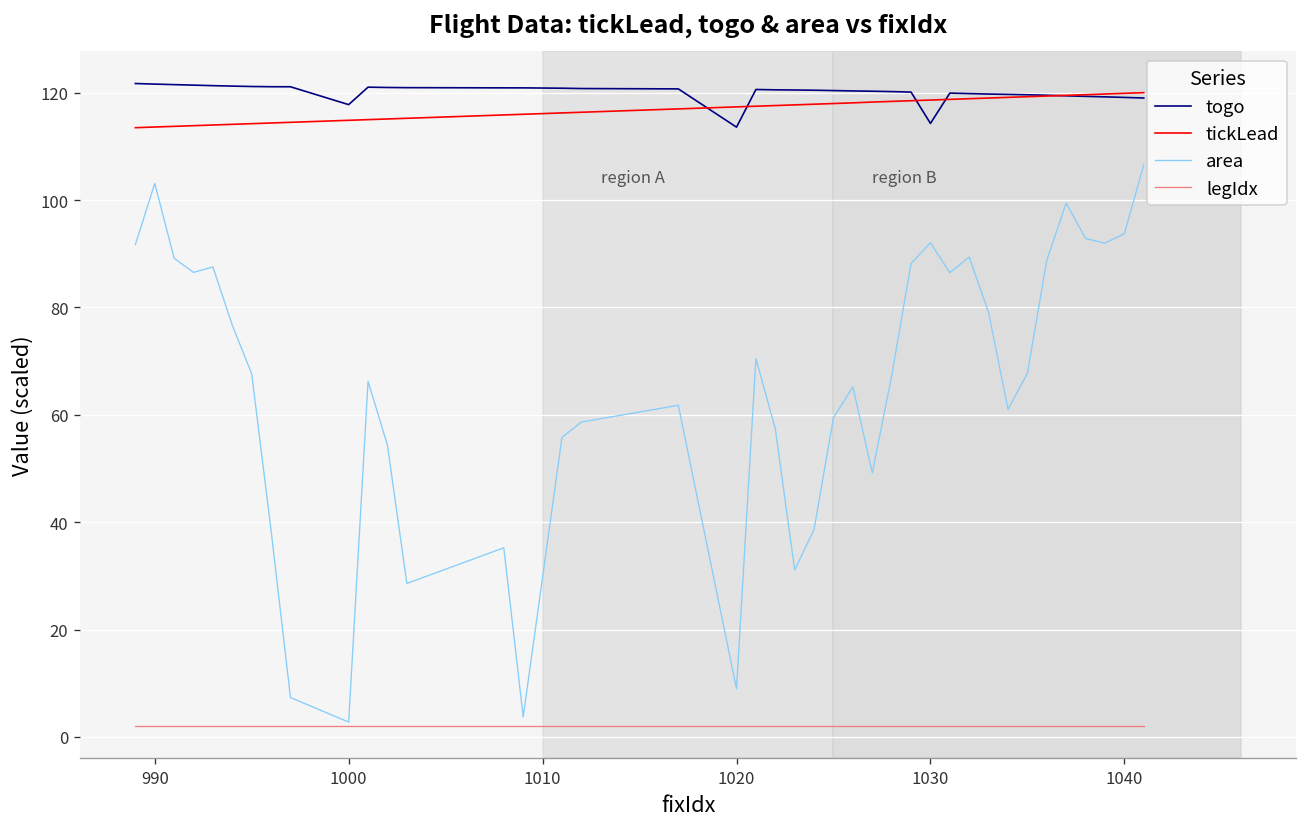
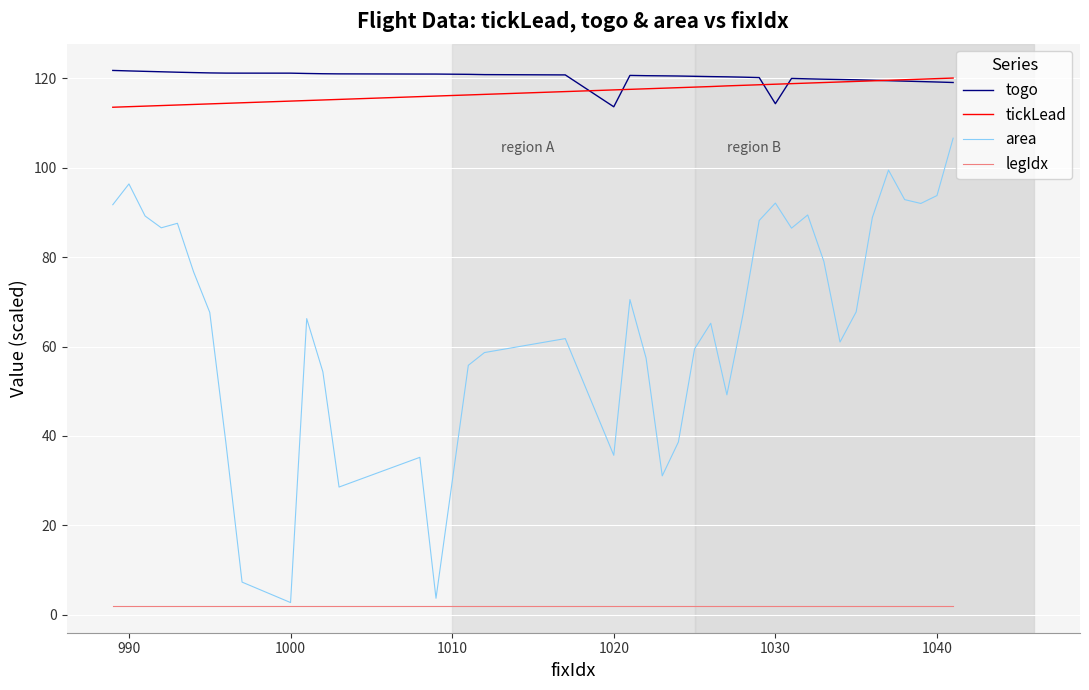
area, 990: 103 -> 96
togo, 1000: 118 -> 121
area, 1020: 9 -> 36
